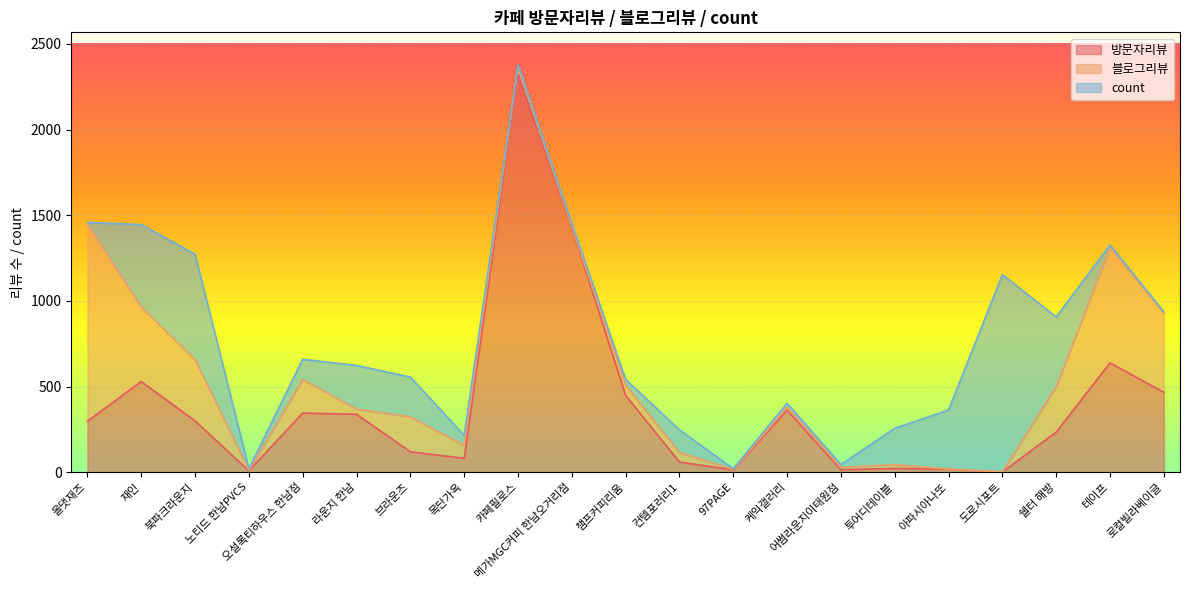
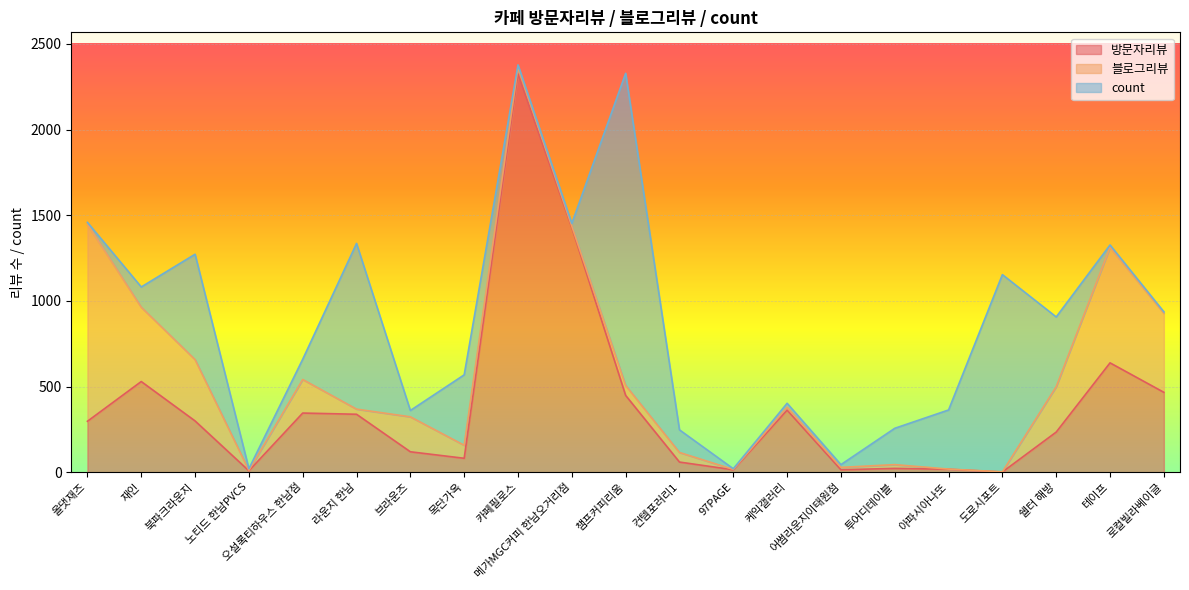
count, 재인: 480 -> 120
count, 라운지 한남: 260 -> 970
count, 브라운즈: 230 -> 40
count, 목단가옥: 60 -> 410
count, 챔프커피리움: 40 -> 1820
